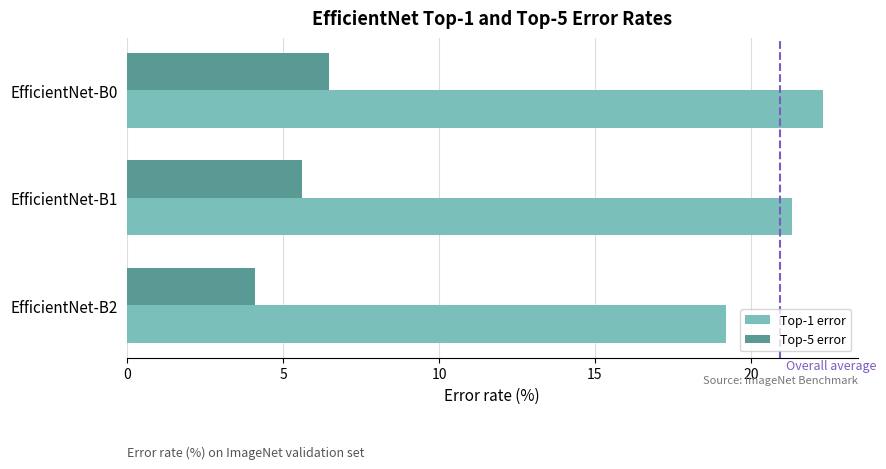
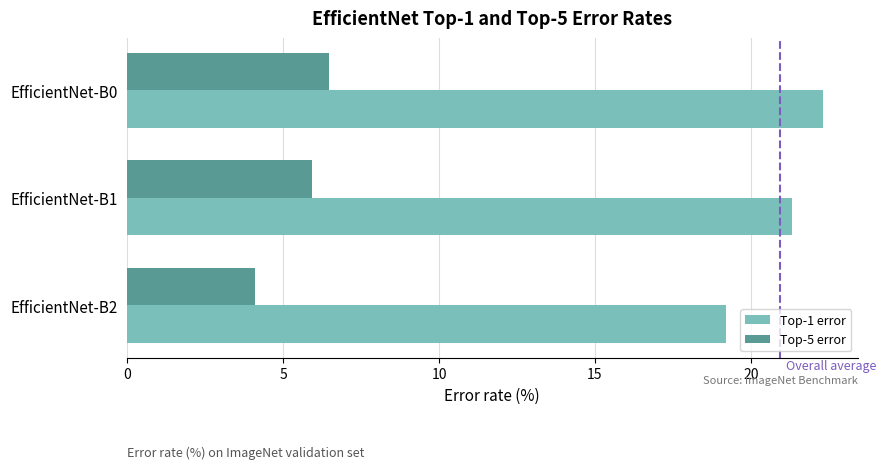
Top-5 error, EfficientNet-B1: 5.6 -> 5.9
